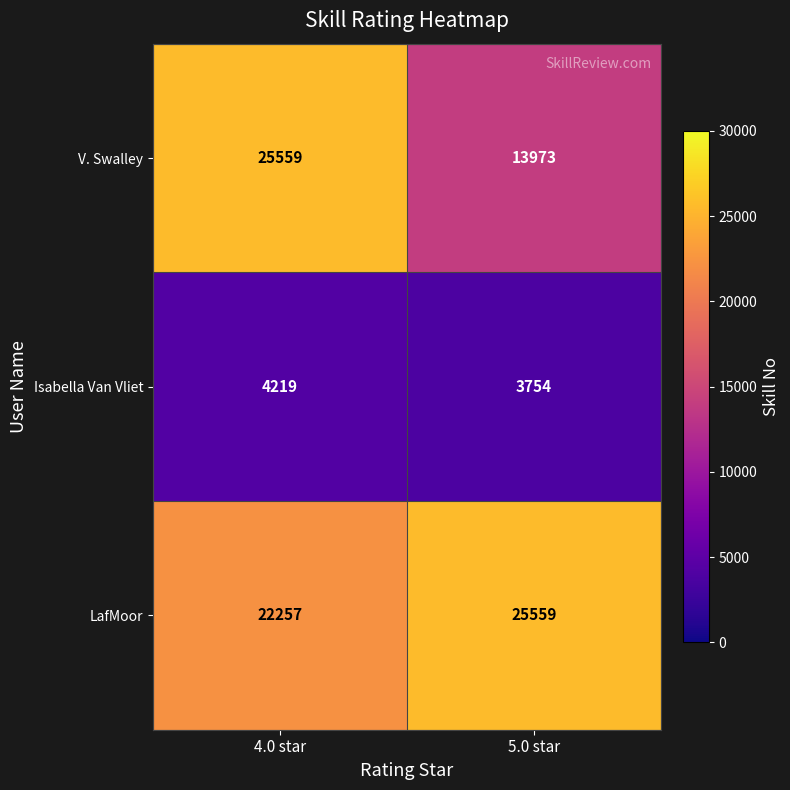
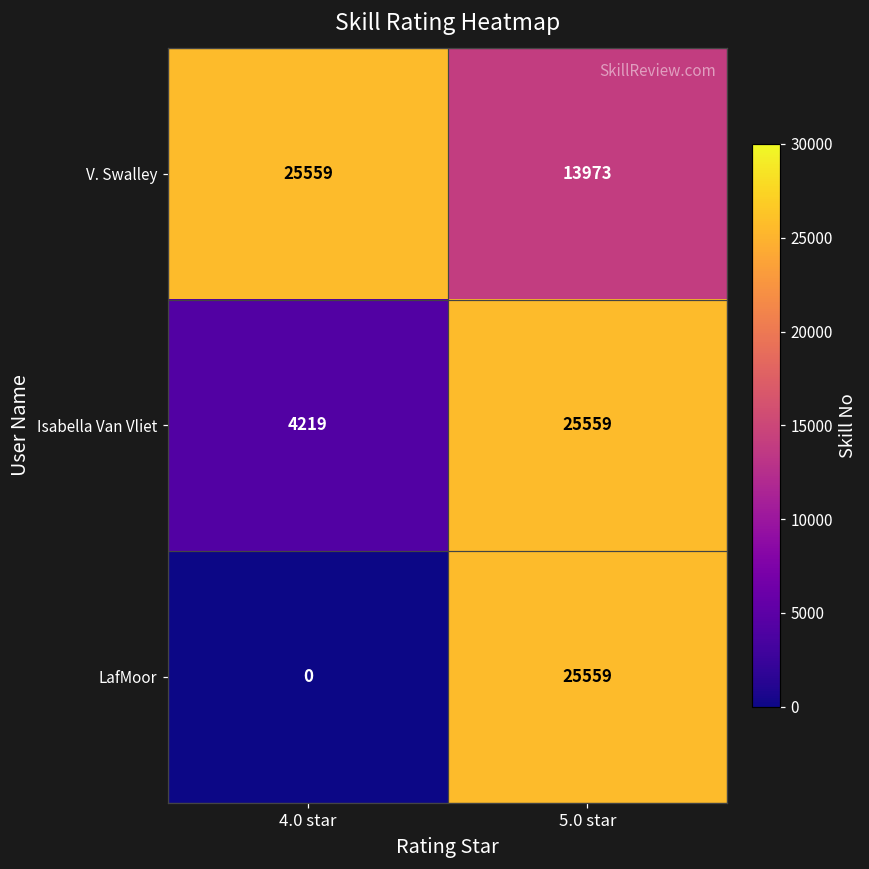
Isabella Van Vliet, 5.0 star: 3754 -> 25559
LafMoor, 4.0 star: 22257 -> 0
